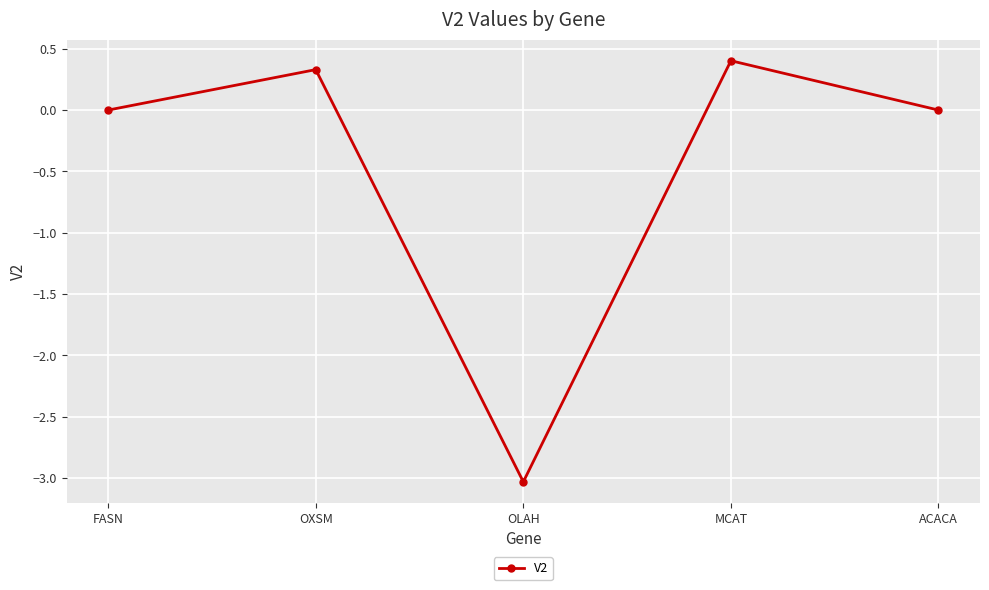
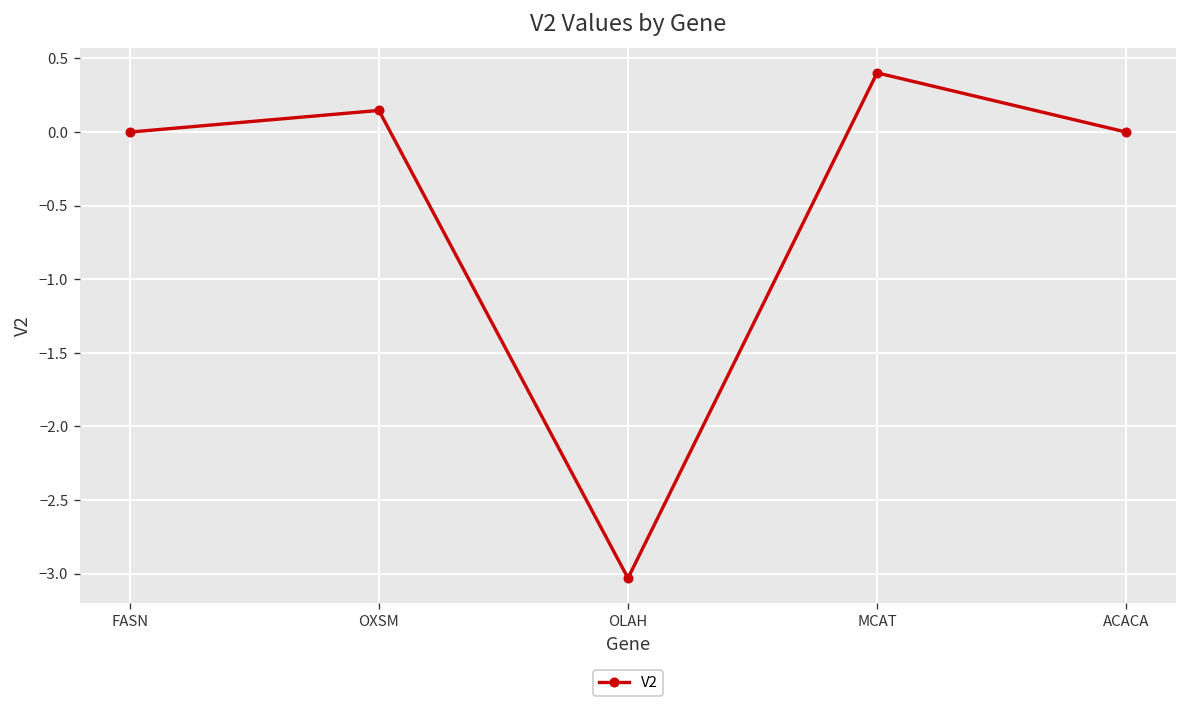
OXSM: 0.33 -> 0.15
